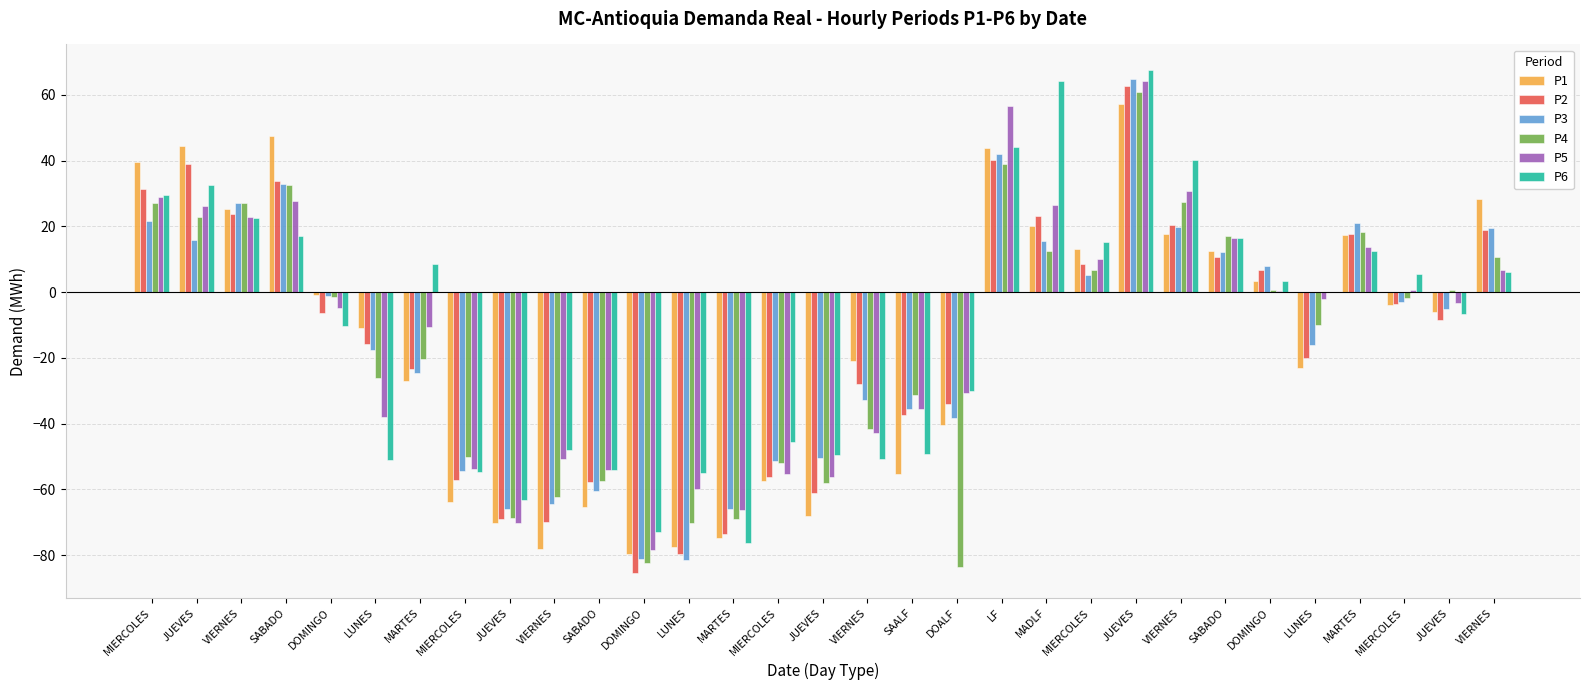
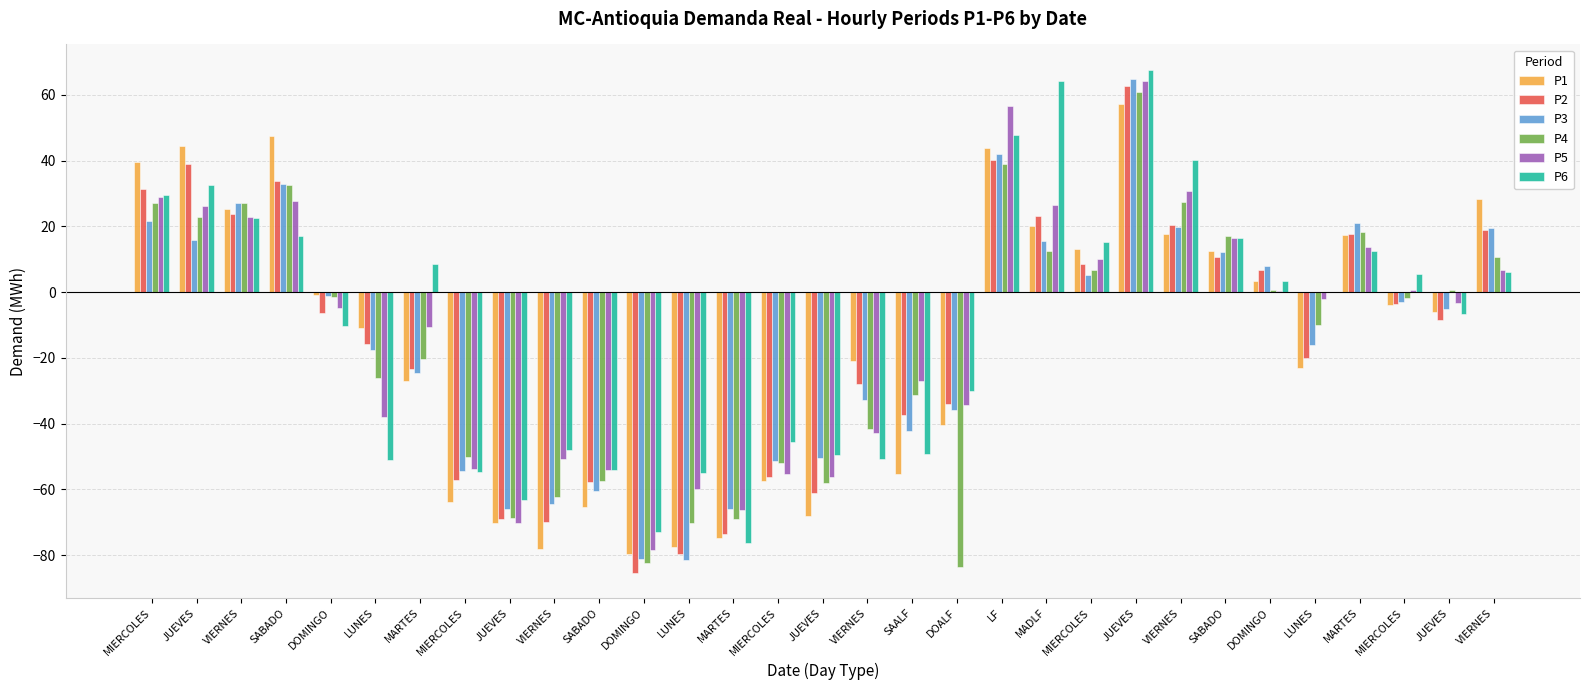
P3, SAALF: -36 -> -42
P5, SAALF: -35 -> -27
P3, DOALF: -38 -> -36
P5, DOALF: -31 -> -34
P6, LF: 44 -> 48
